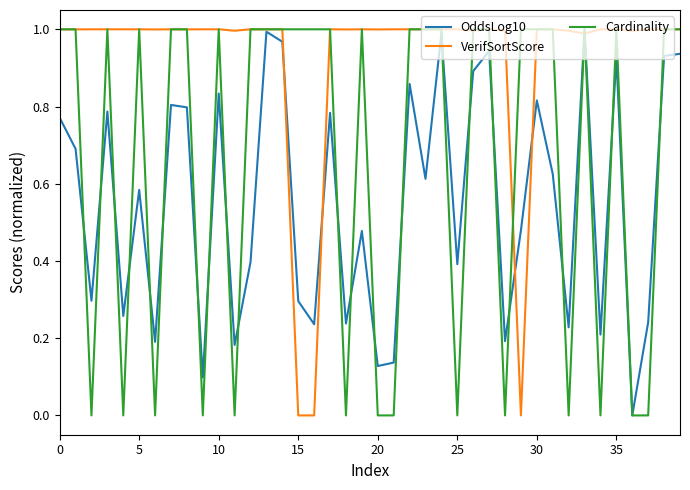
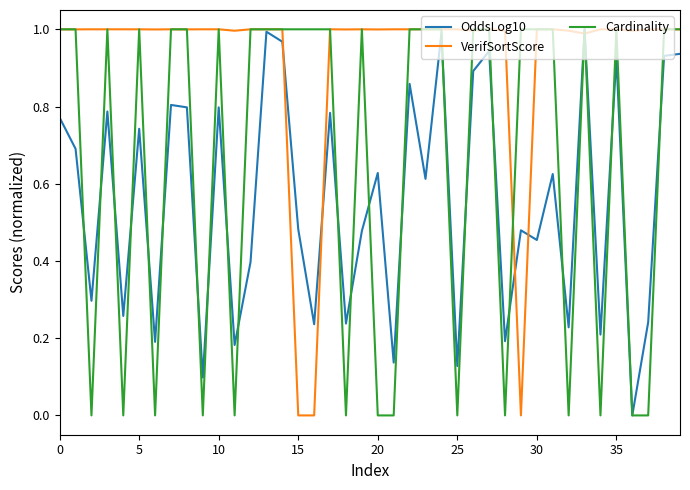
OddsLog10, 5: 0.58 -> 0.74
OddsLog10, 10: 0.83 -> 0.80
OddsLog10, 15: 0.30 -> 0.48
OddsLog10, 20: 0.13 -> 0.63
OddsLog10, 25: 0.39 -> 0.13
OddsLog10, 30: 0.82 -> 0.45
